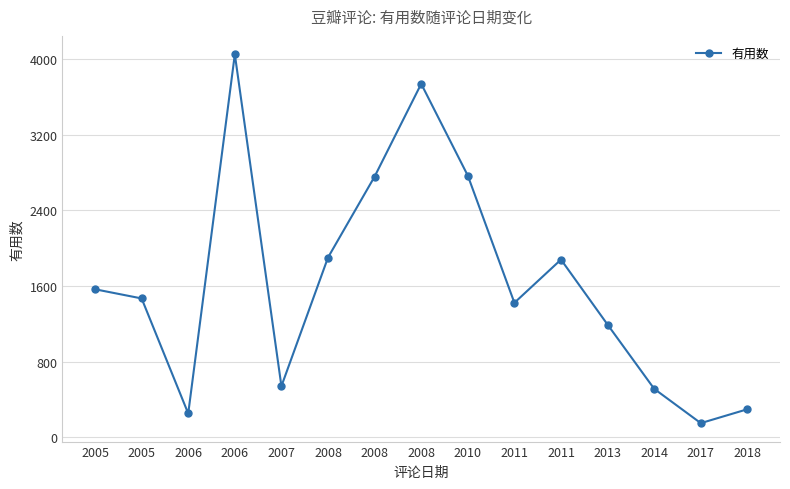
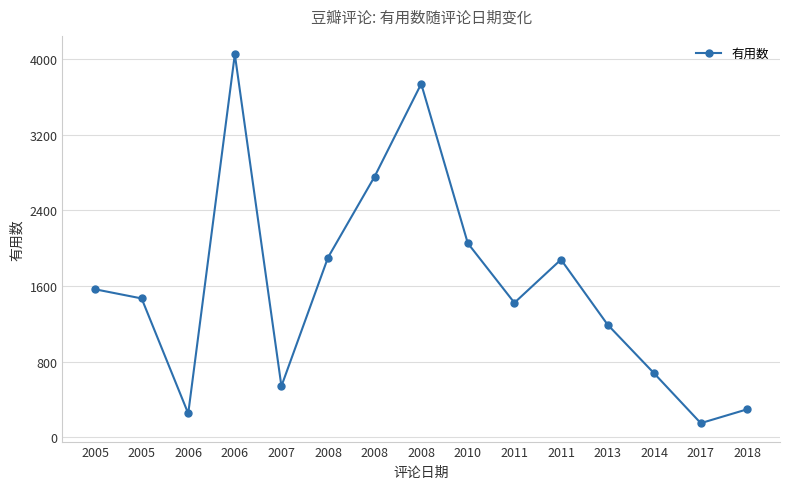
2010: 2800 -> 2100
2014: 500 -> 700
